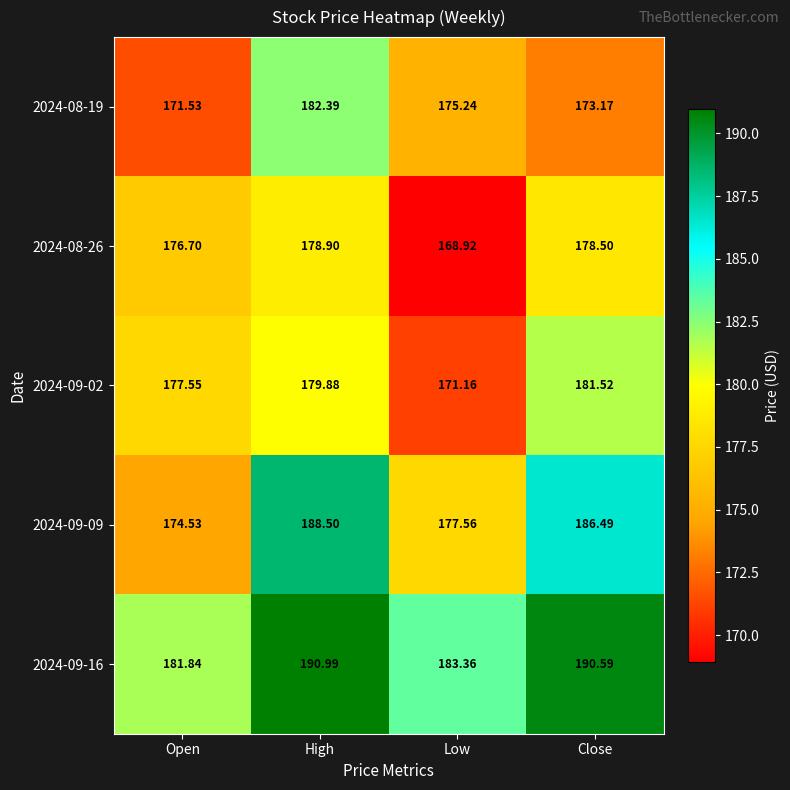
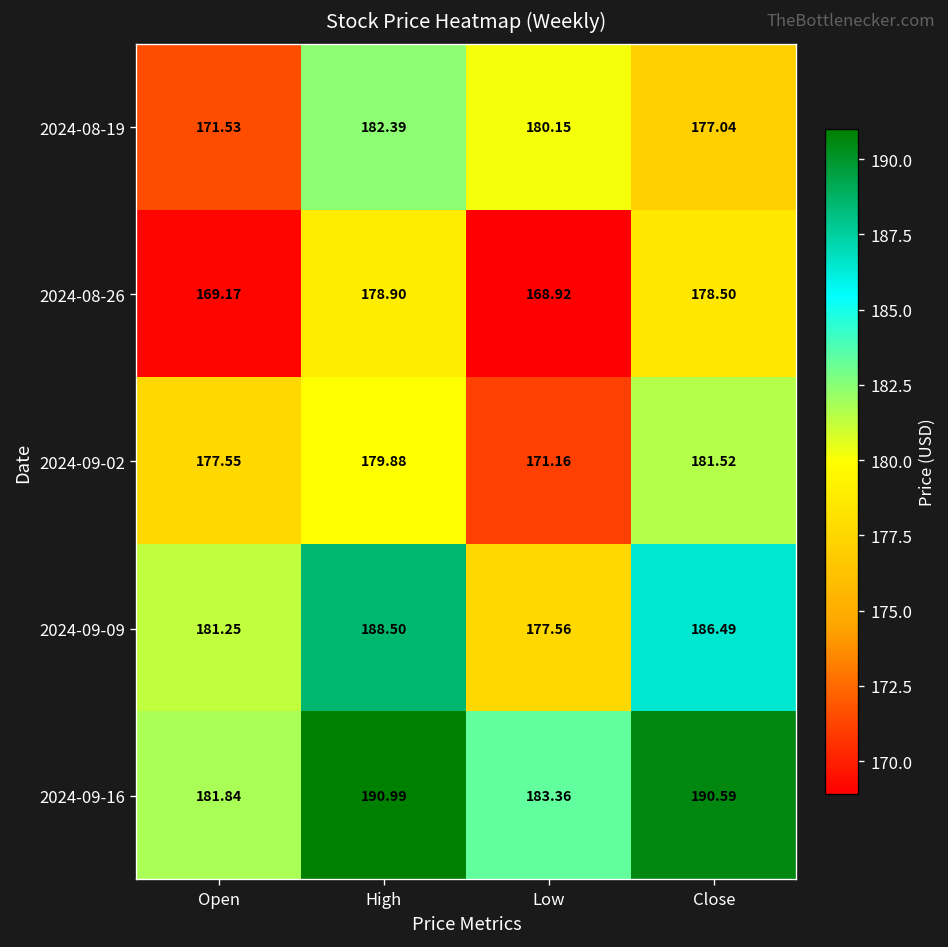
2024-08-19, Low: 175.24 -> 180.15
2024-08-19, Close: 173.17 -> 177.04
2024-08-26, Open: 176.70 -> 169.17
2024-09-09, Open: 174.53 -> 181.25
